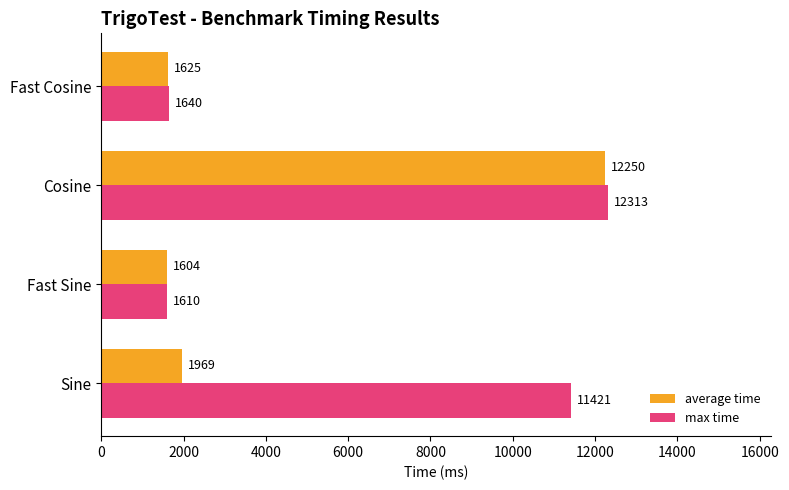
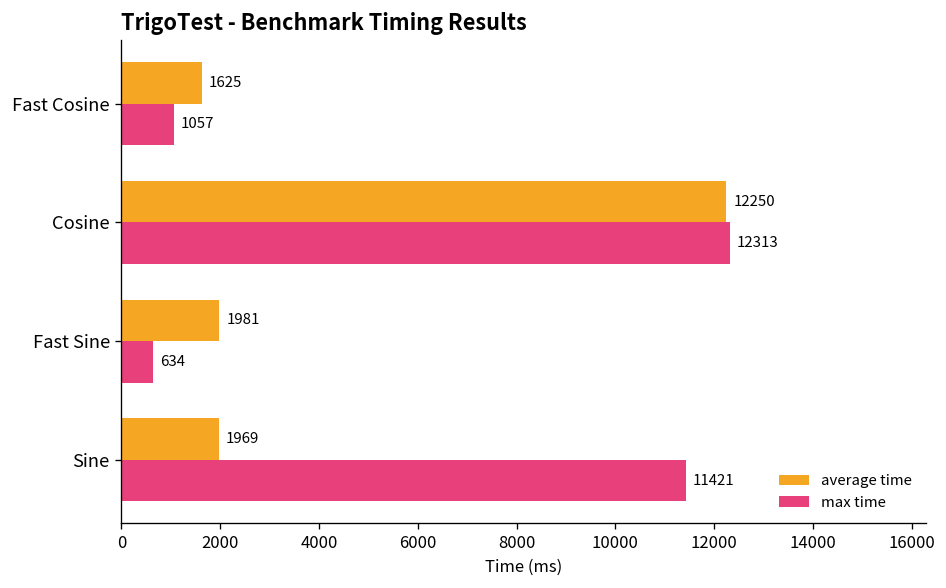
max time, Fast Cosine: 1640 -> 1057
average time, Fast Sine: 1604 -> 1981
max time, Fast Sine: 1610 -> 634
